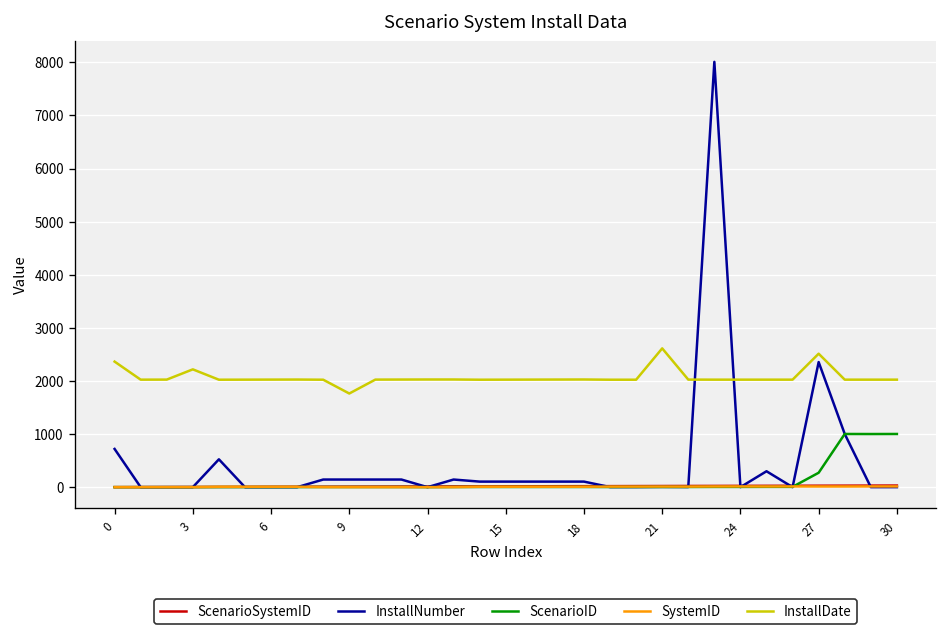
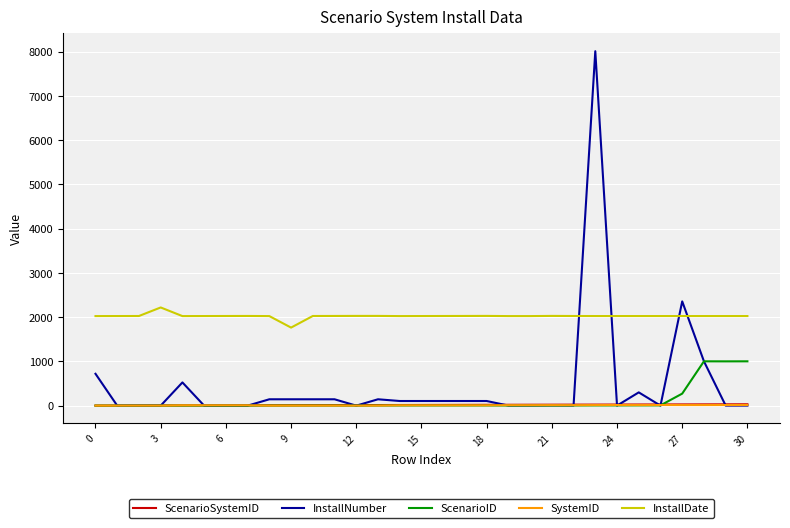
InstallDate, 0: 2400 -> 2000
InstallDate, 21: 2600 -> 2000
InstallDate, 27: 2500 -> 2000
